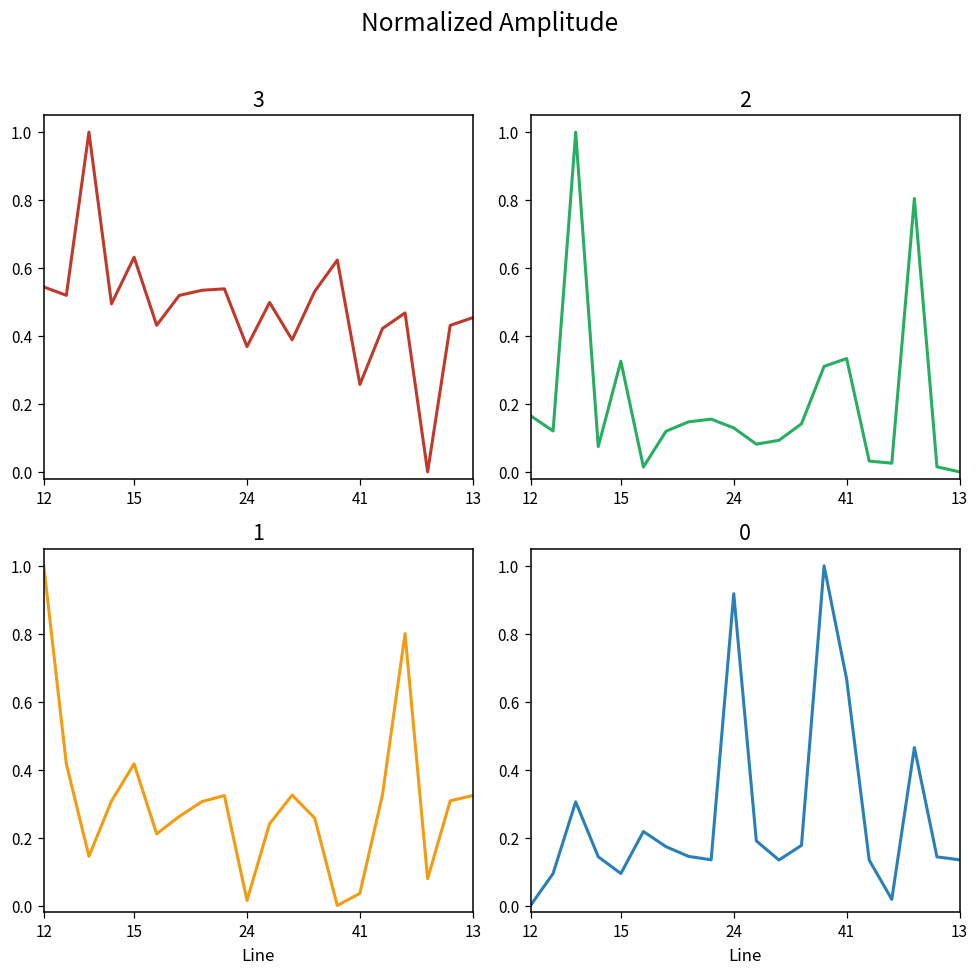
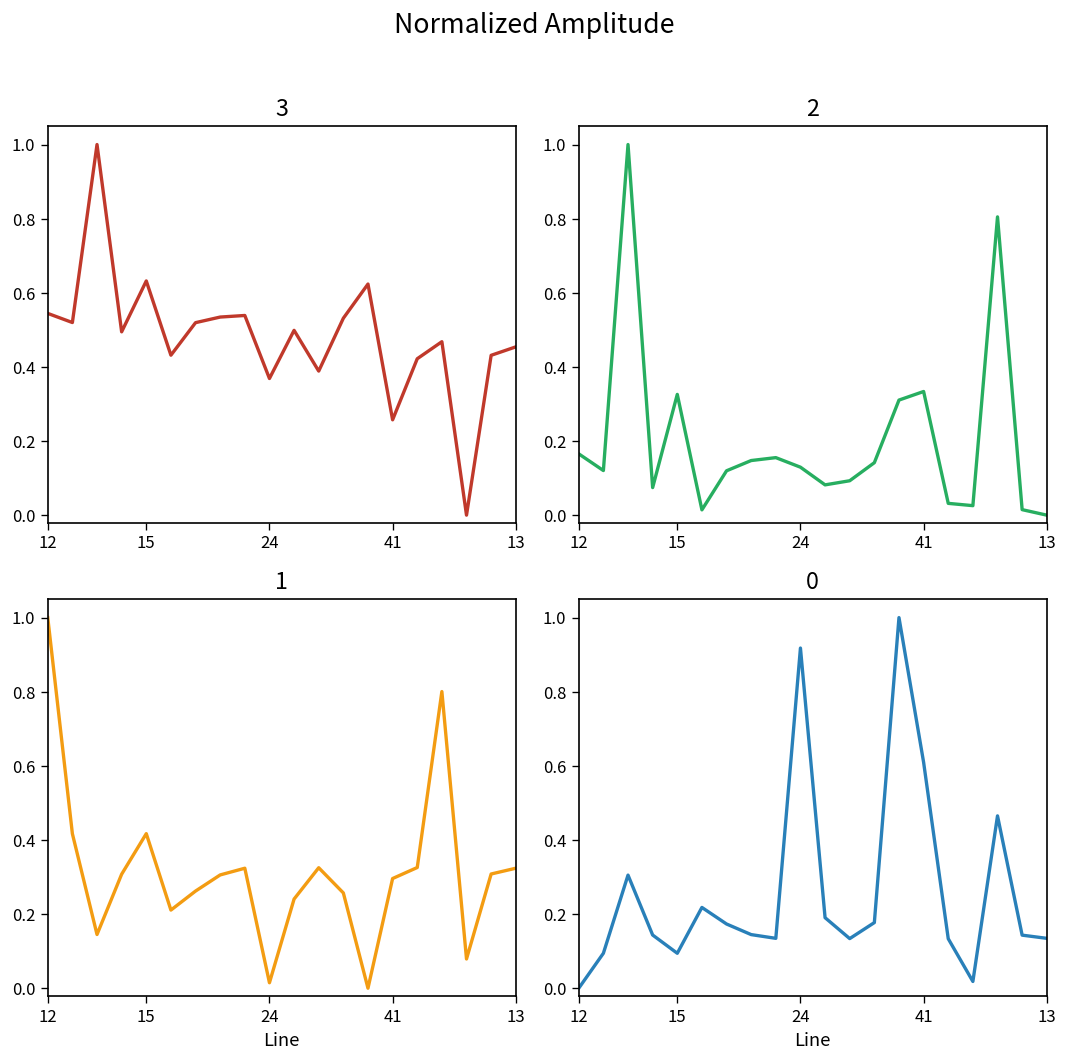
1, 41: 0.04 -> 0.30
0, 41: 0.67 -> 0.61
